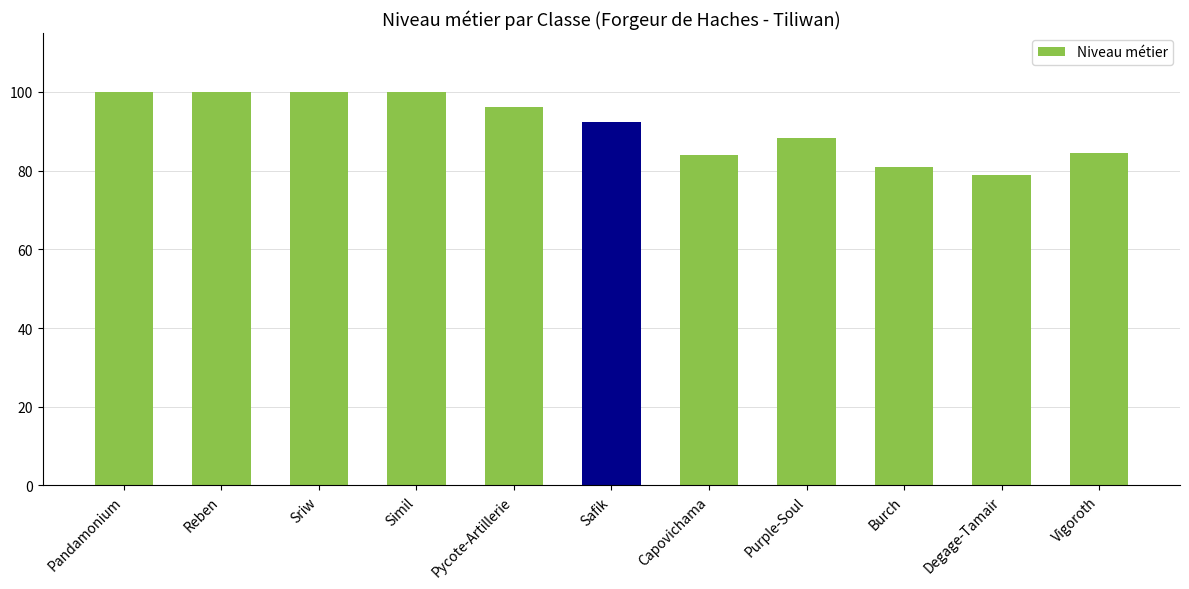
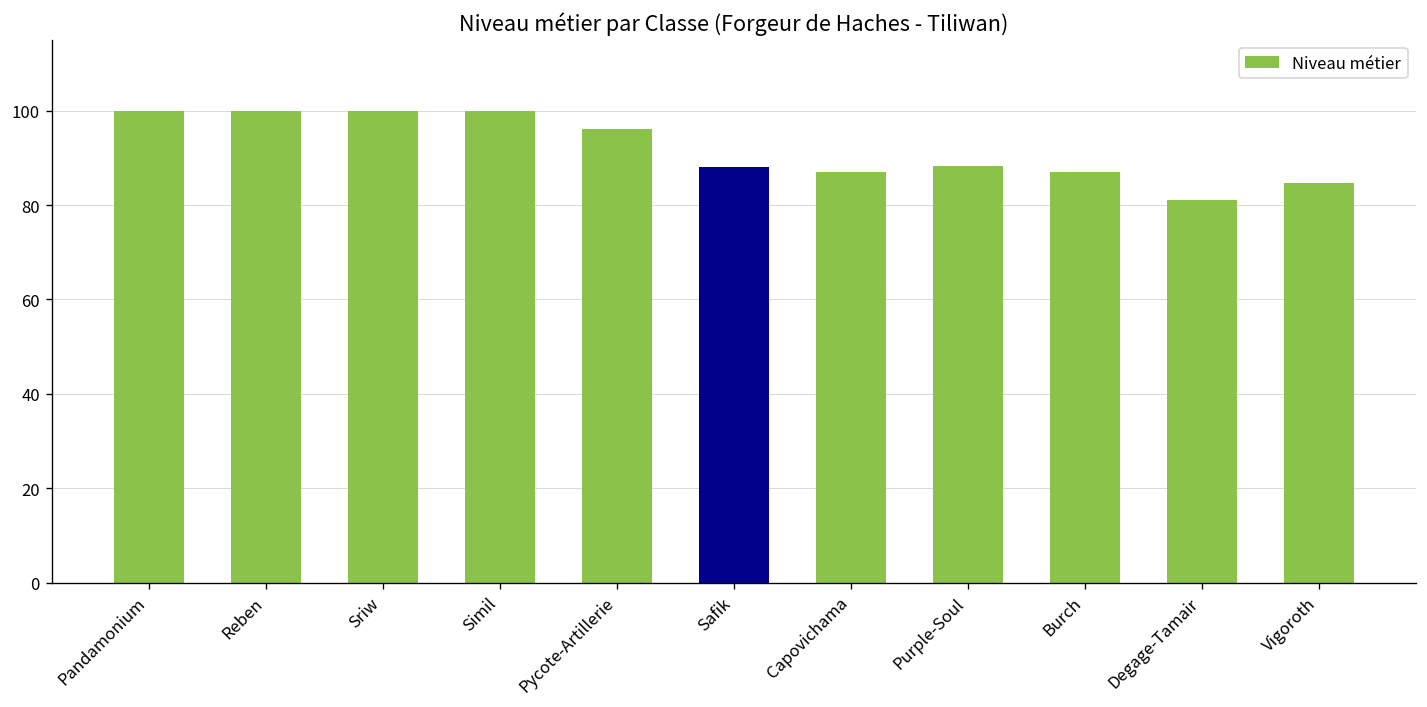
Safik: 93 -> 88
Capovichama: 84 -> 87
Burch: 81 -> 87
Degage-Tamair: 79 -> 81
